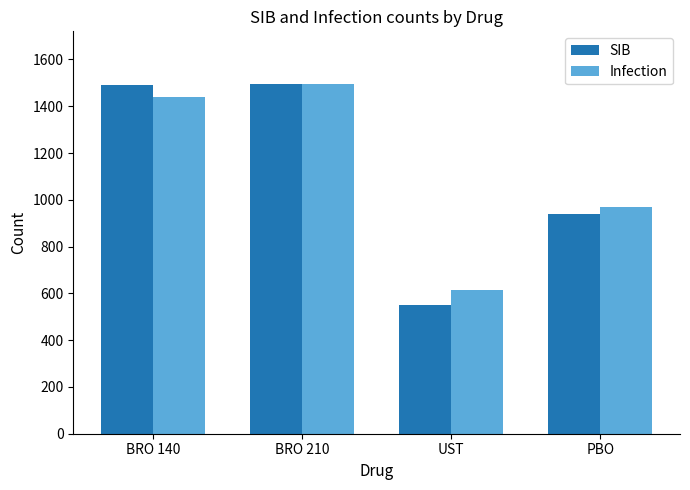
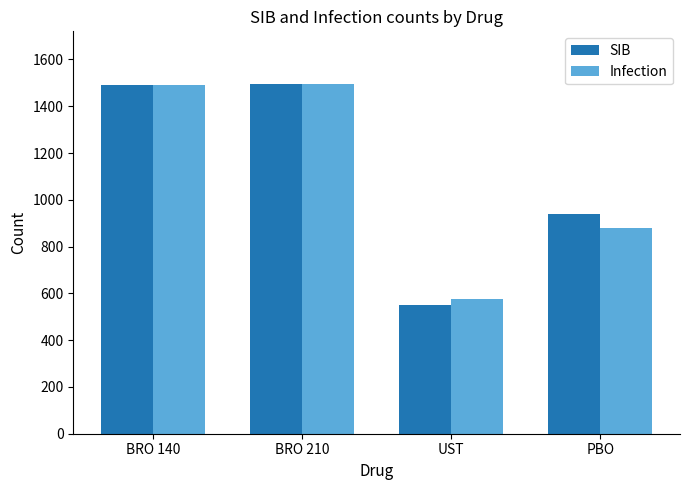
Infection, BRO 140: 1440 -> 1490
Infection, UST: 610 -> 570
Infection, PBO: 970 -> 880
